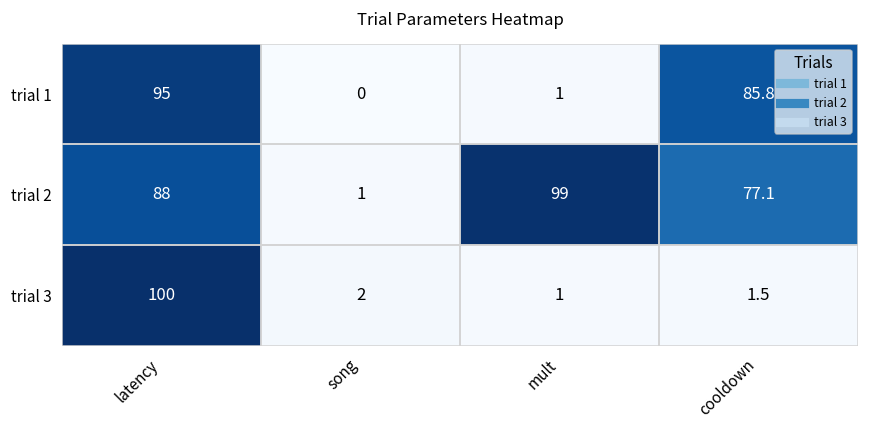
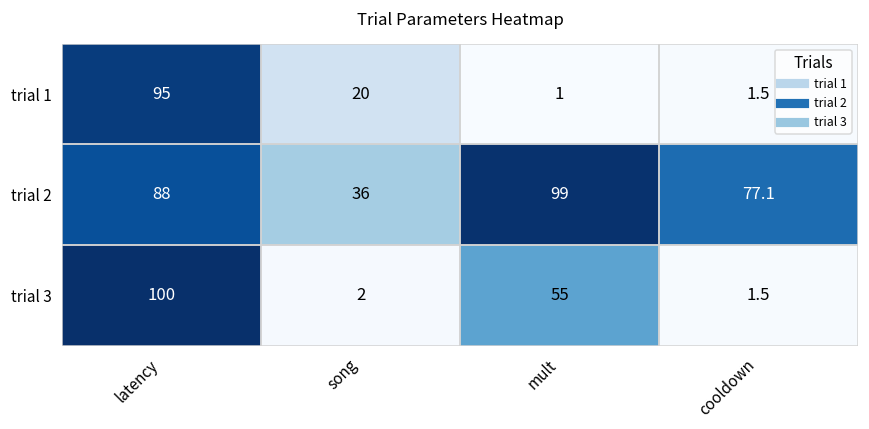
trial 1, song: 0 -> 20
trial 1, cooldown: 85.8 -> 1.5
trial 2, song: 1 -> 36
trial 3, mult: 1 -> 55
